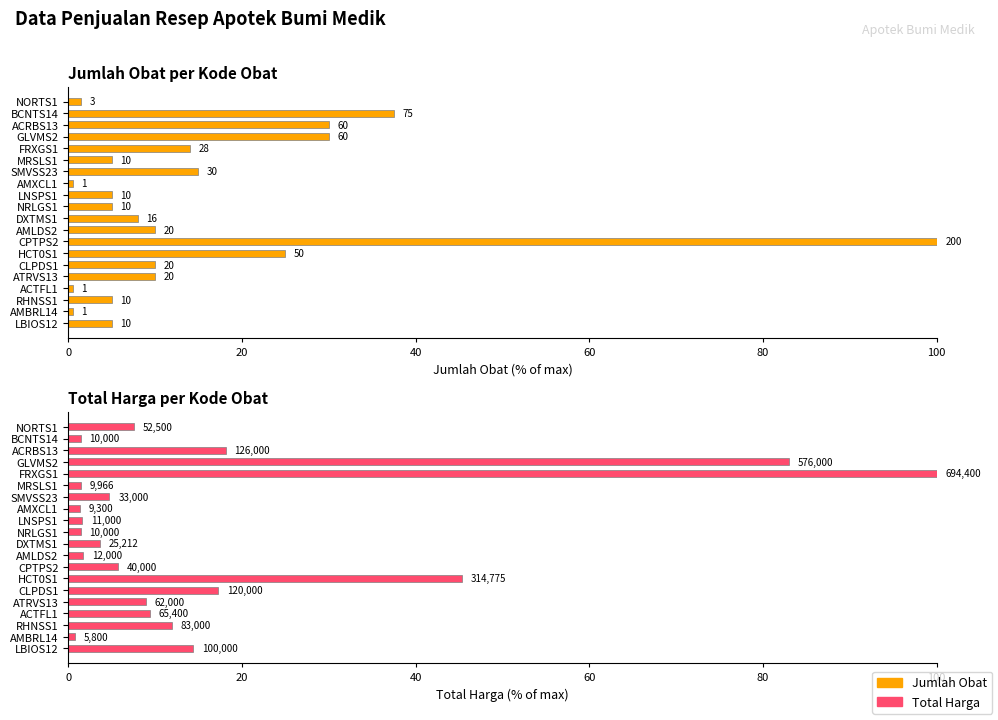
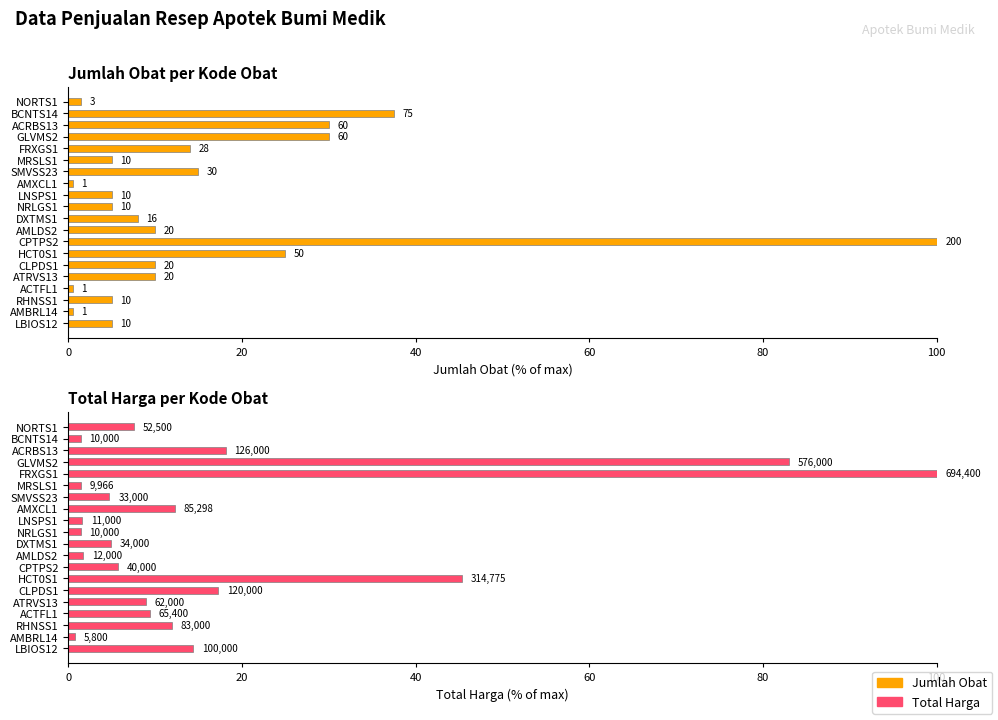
Total Harga per Kode Obat, AMXCL1: 9,300 -> 85,298
Total Harga per Kode Obat, DXTMS1: 25,212 -> 34,000
